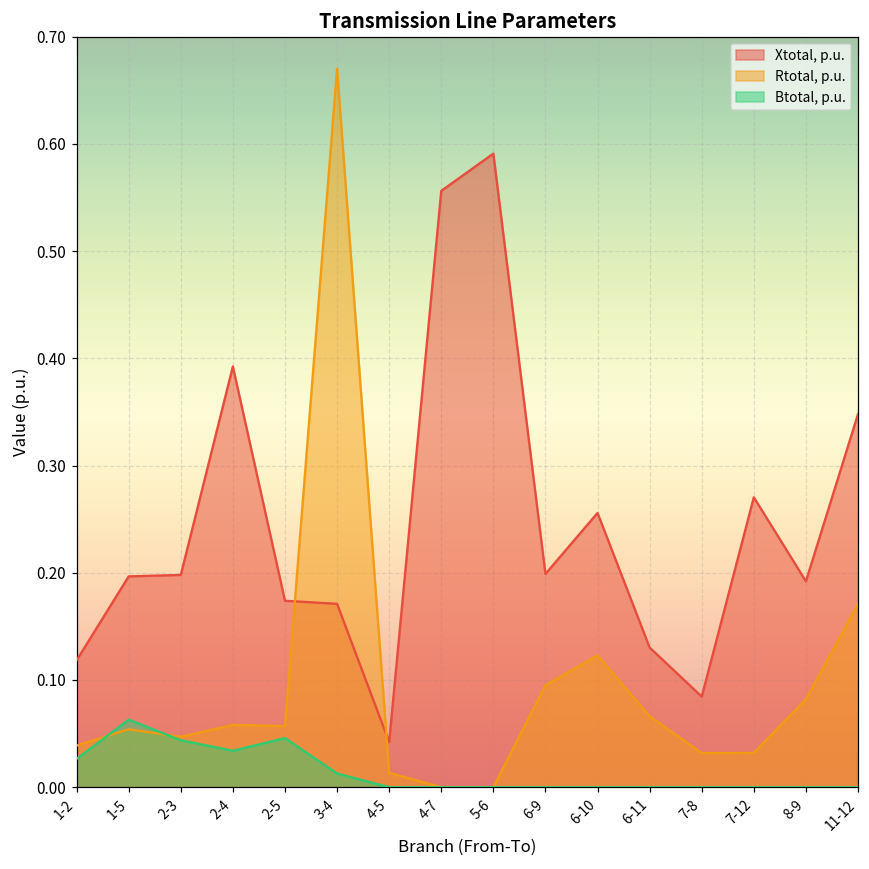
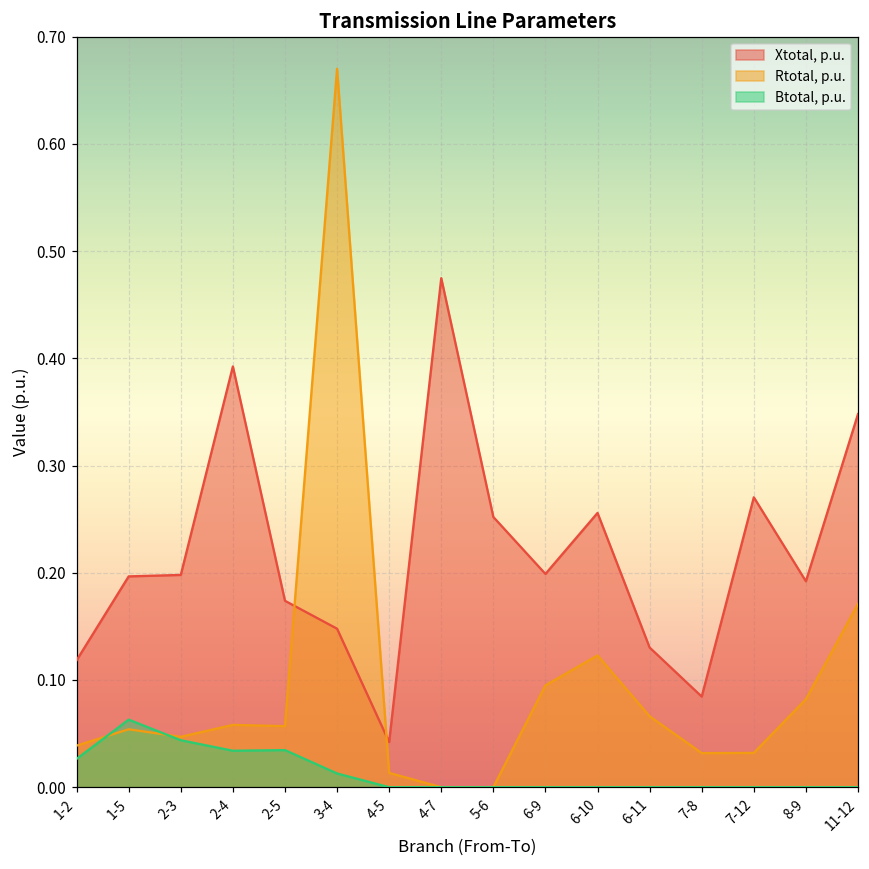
Btotal, p.u., 2-5: 0.05 -> 0.03
Xtotal, p.u., 3-4: 0.17 -> 0.15
Xtotal, p.u., 4-7: 0.56 -> 0.47
Xtotal, p.u., 5-6: 0.59 -> 0.25
